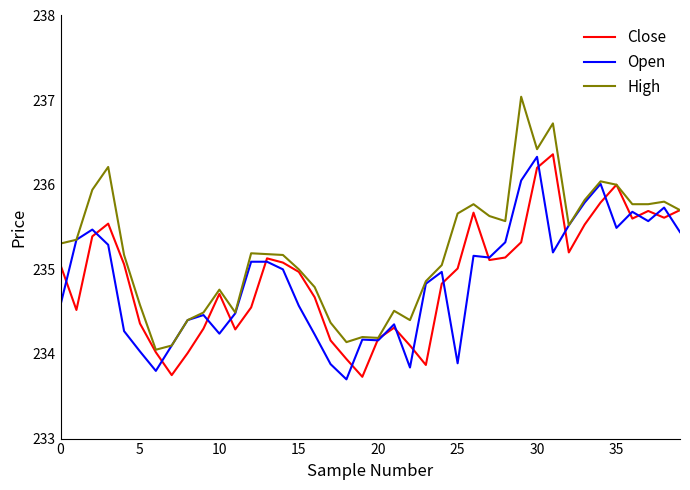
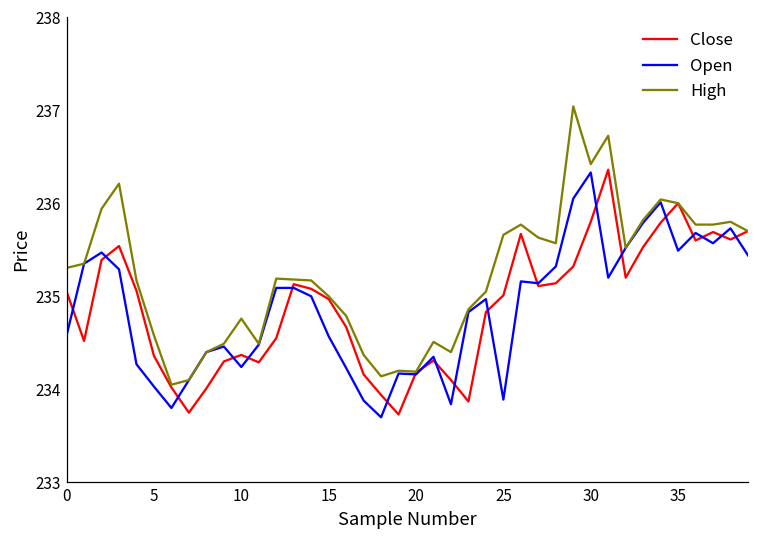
Close, 10: 234.7 -> 234.4
Close, 30: 236.2 -> 235.8
